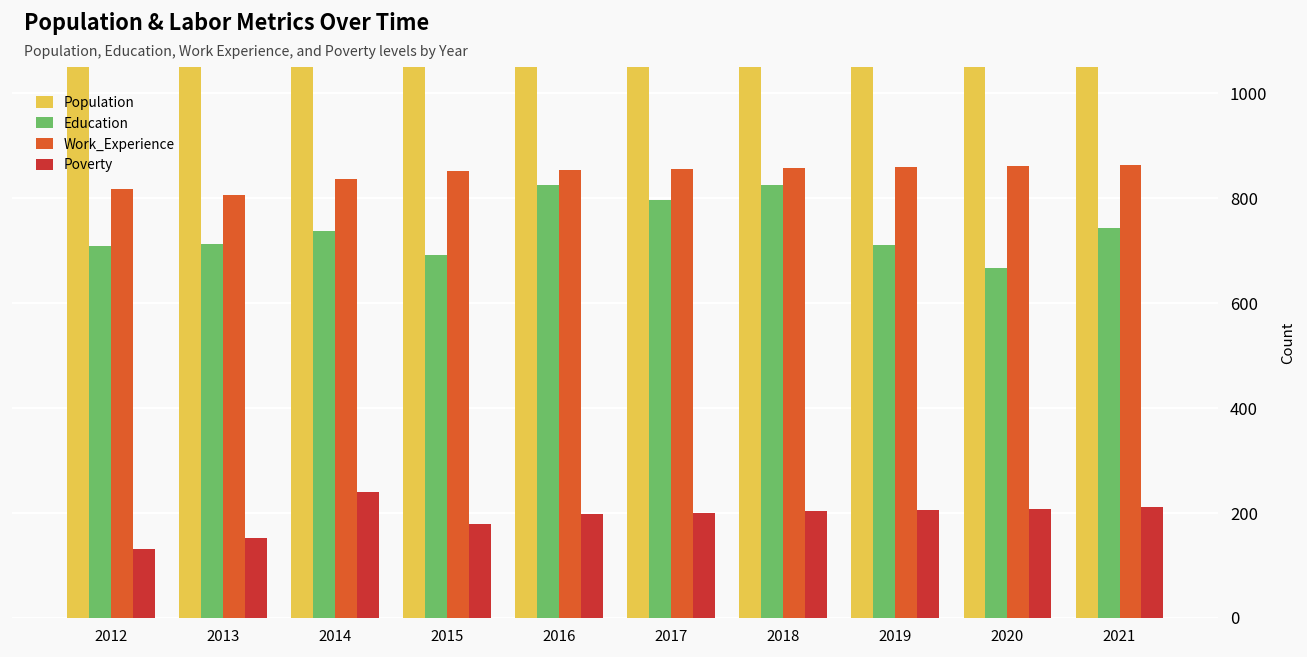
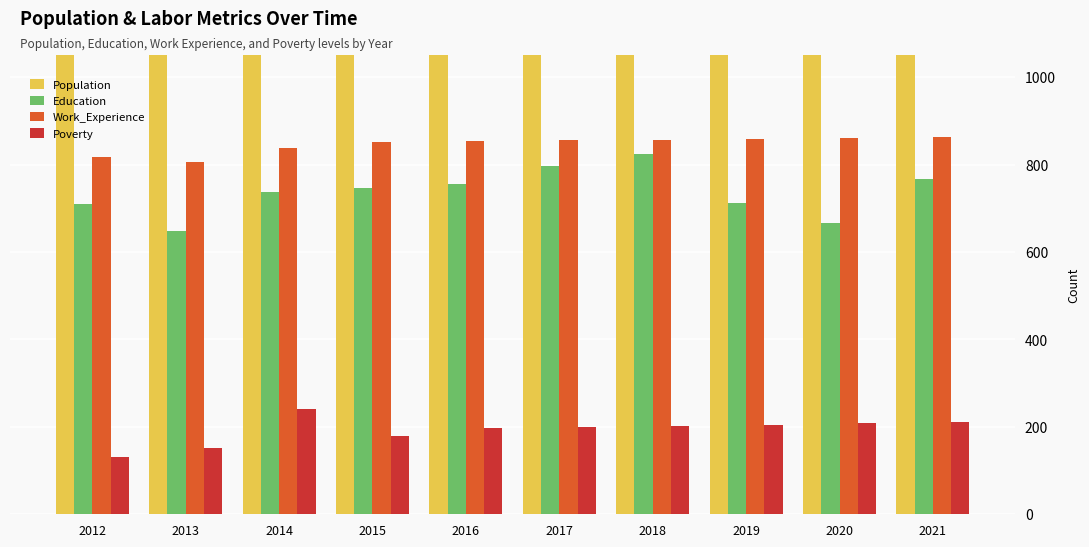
Education, 2013: 710 -> 650
Education, 2015: 690 -> 750
Education, 2016: 820 -> 760
Education, 2021: 740 -> 770
